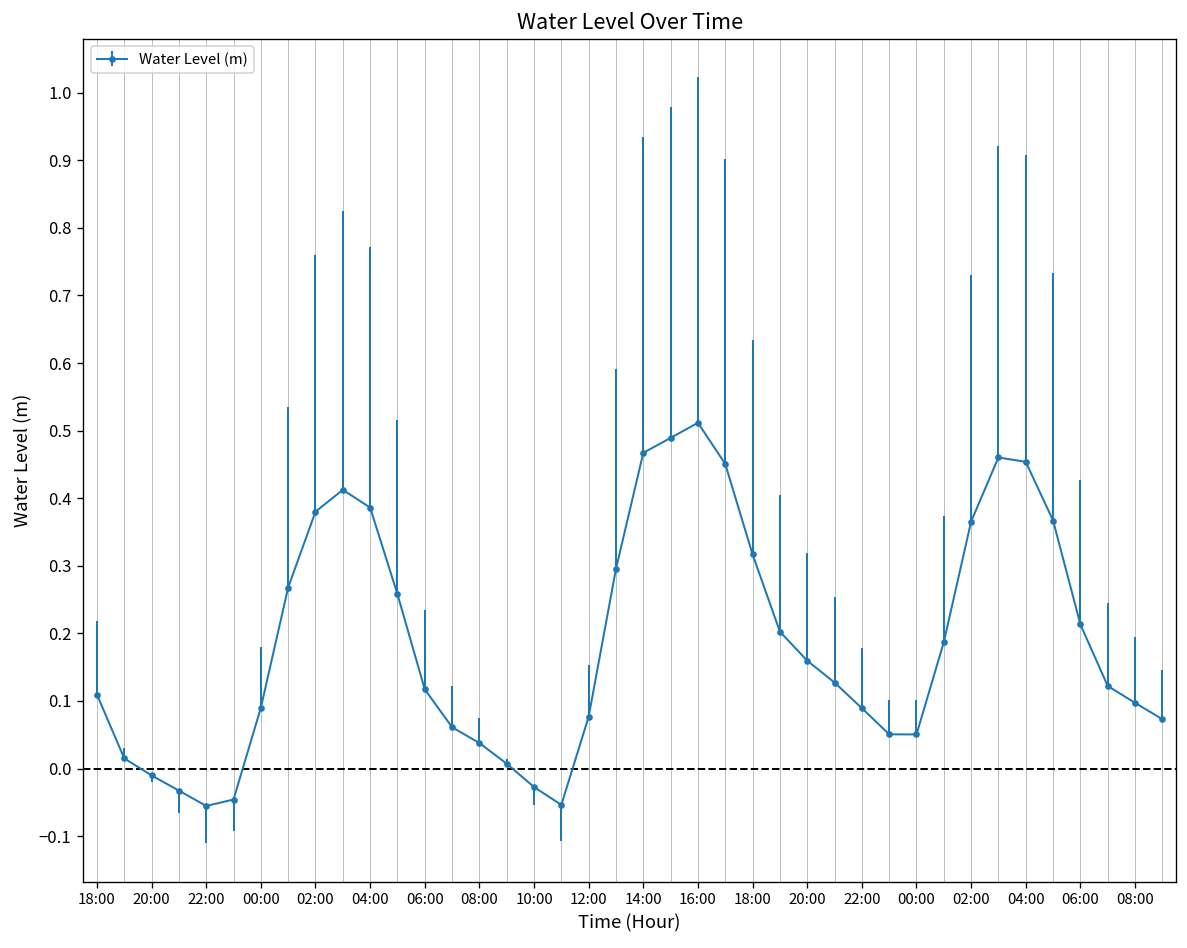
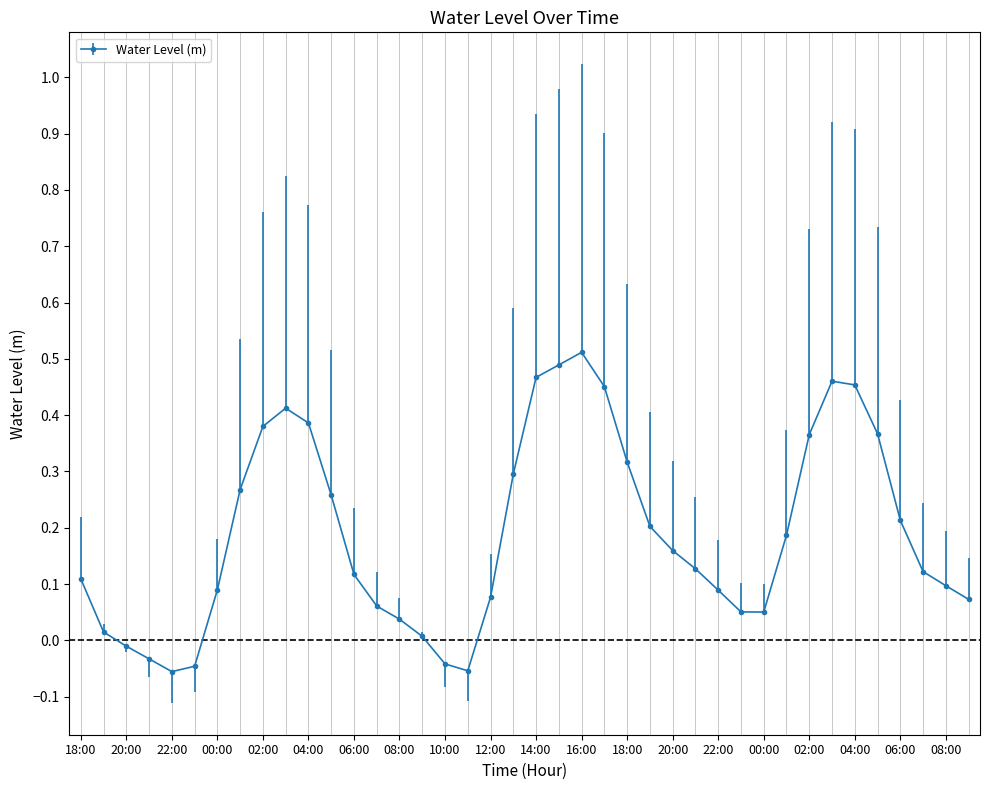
10:00: -0.03 -> -0.04
